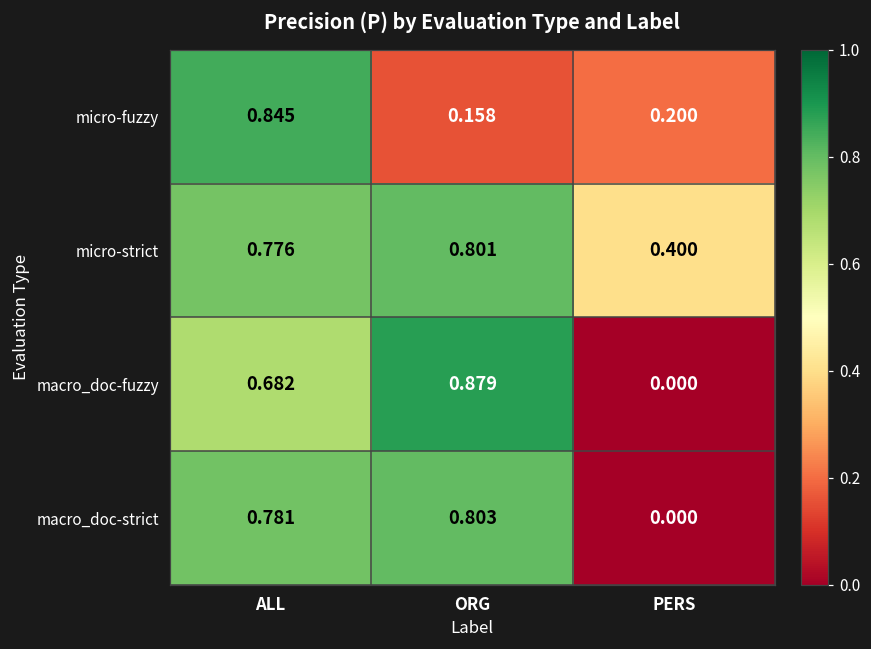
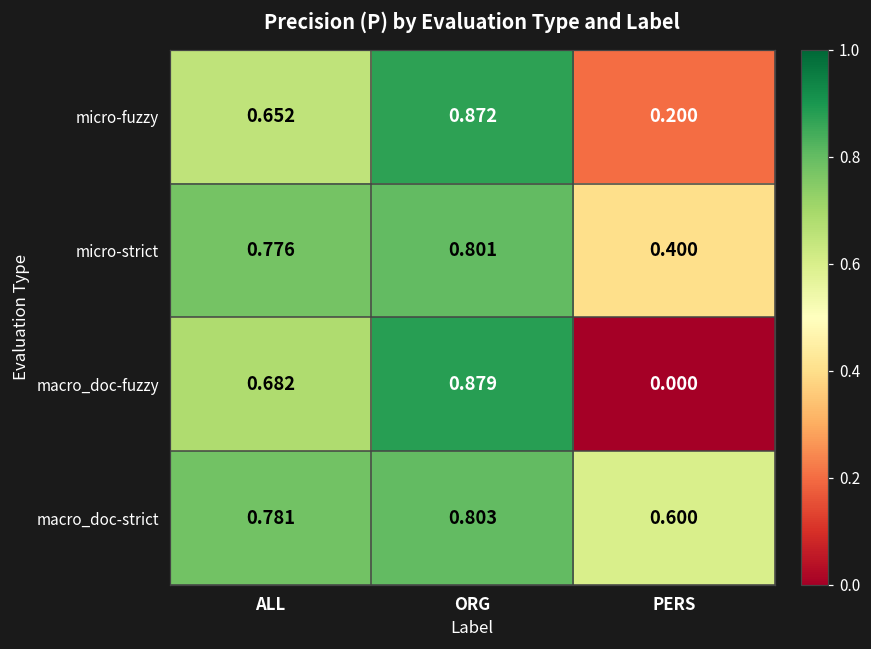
micro-fuzzy, ALL: 0.845 -> 0.652
micro-fuzzy, ORG: 0.158 -> 0.872
macro_doc-strict, PERS: 0.000 -> 0.600
